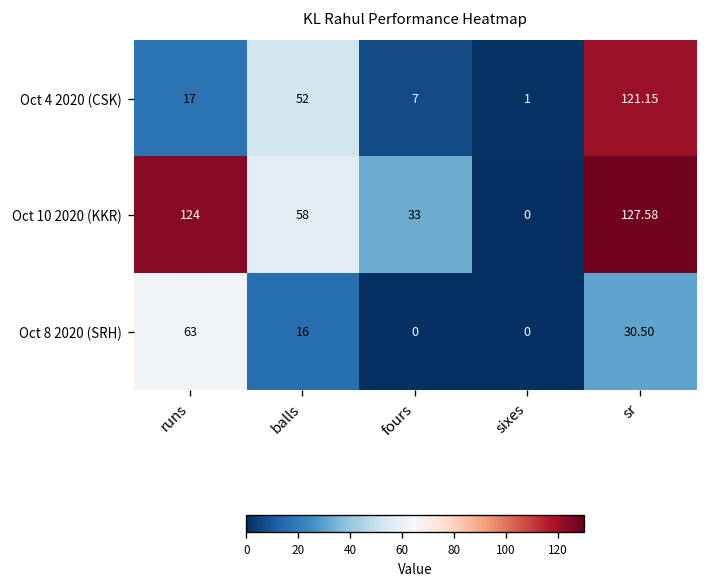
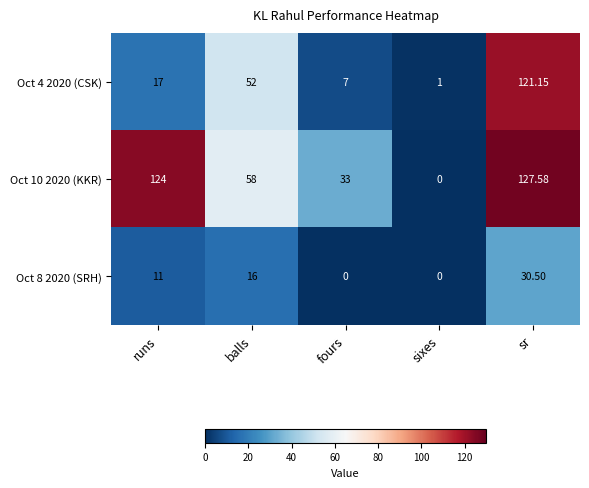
Oct 8 2020 (SRH), runs: 63 -> 11
